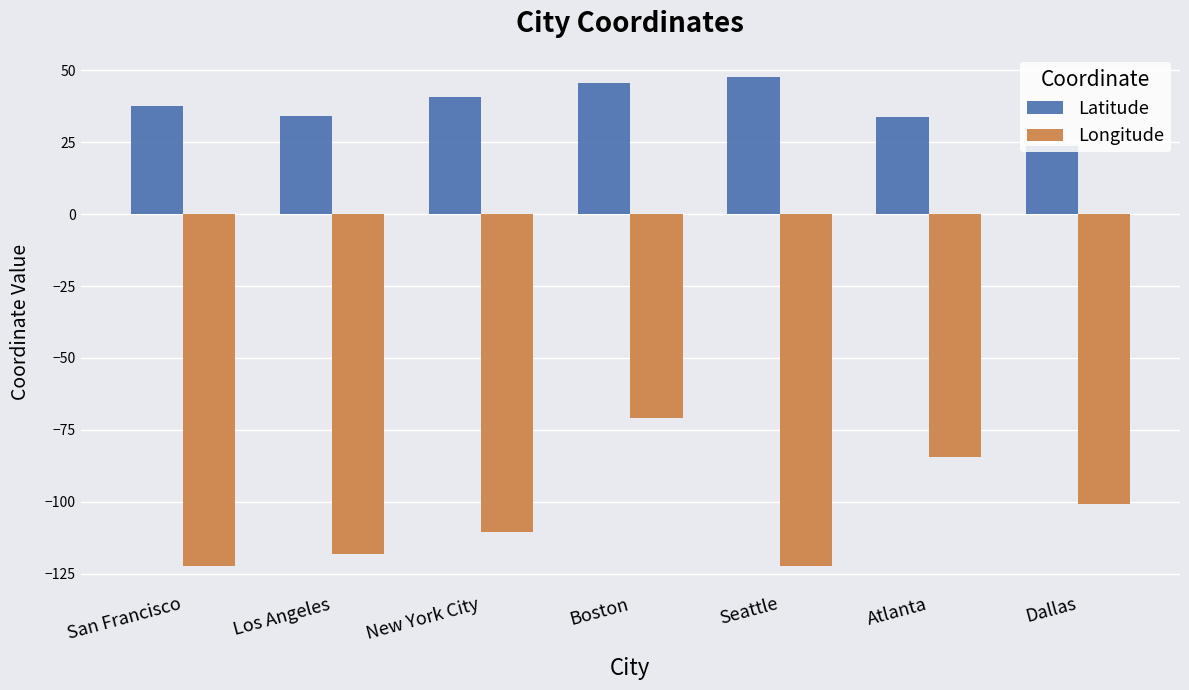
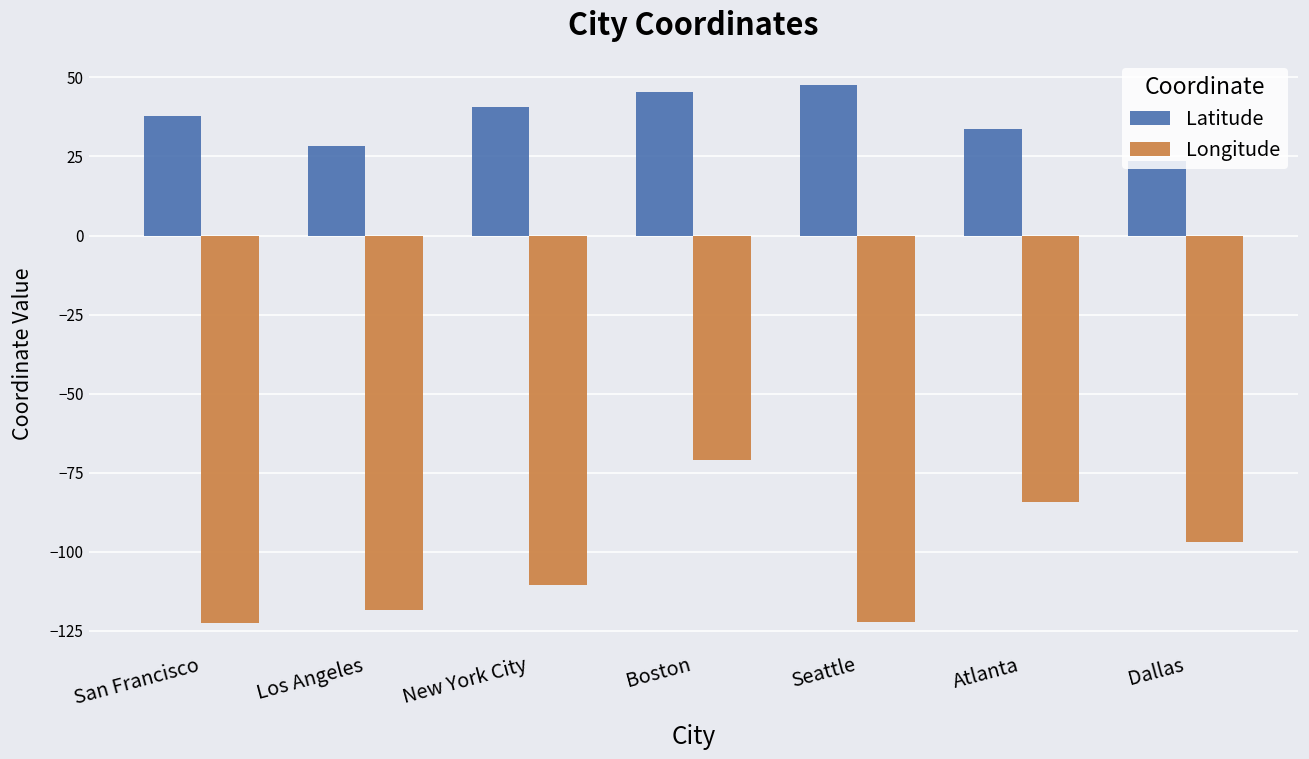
Latitude, Los Angeles: 34 -> 28
Longitude, Dallas: -101 -> -97
